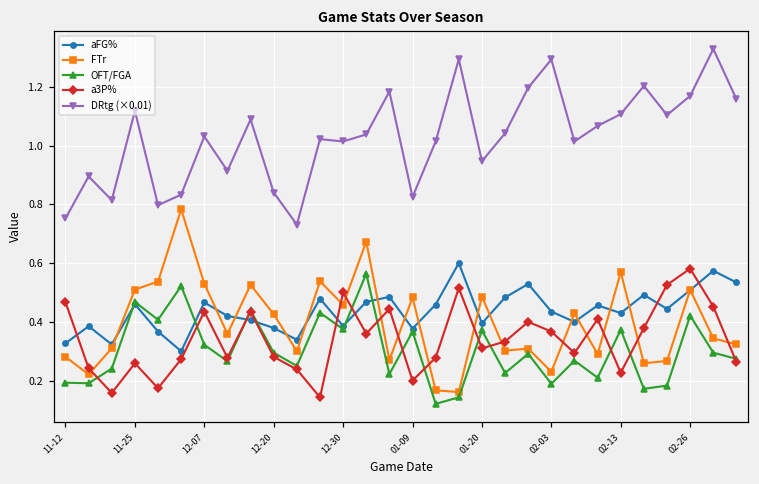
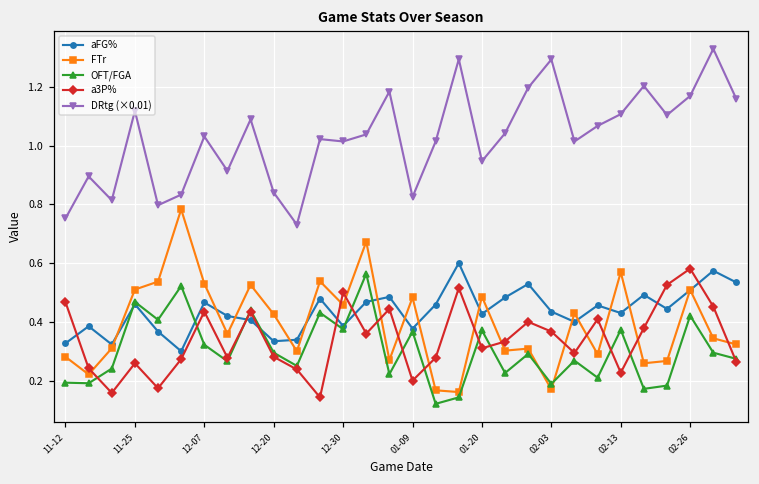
aFG%, 12-20: 0.38 -> 0.33
aFG%, 01-20: 0.40 -> 0.43
FTr, 02-03: 0.23 -> 0.17
